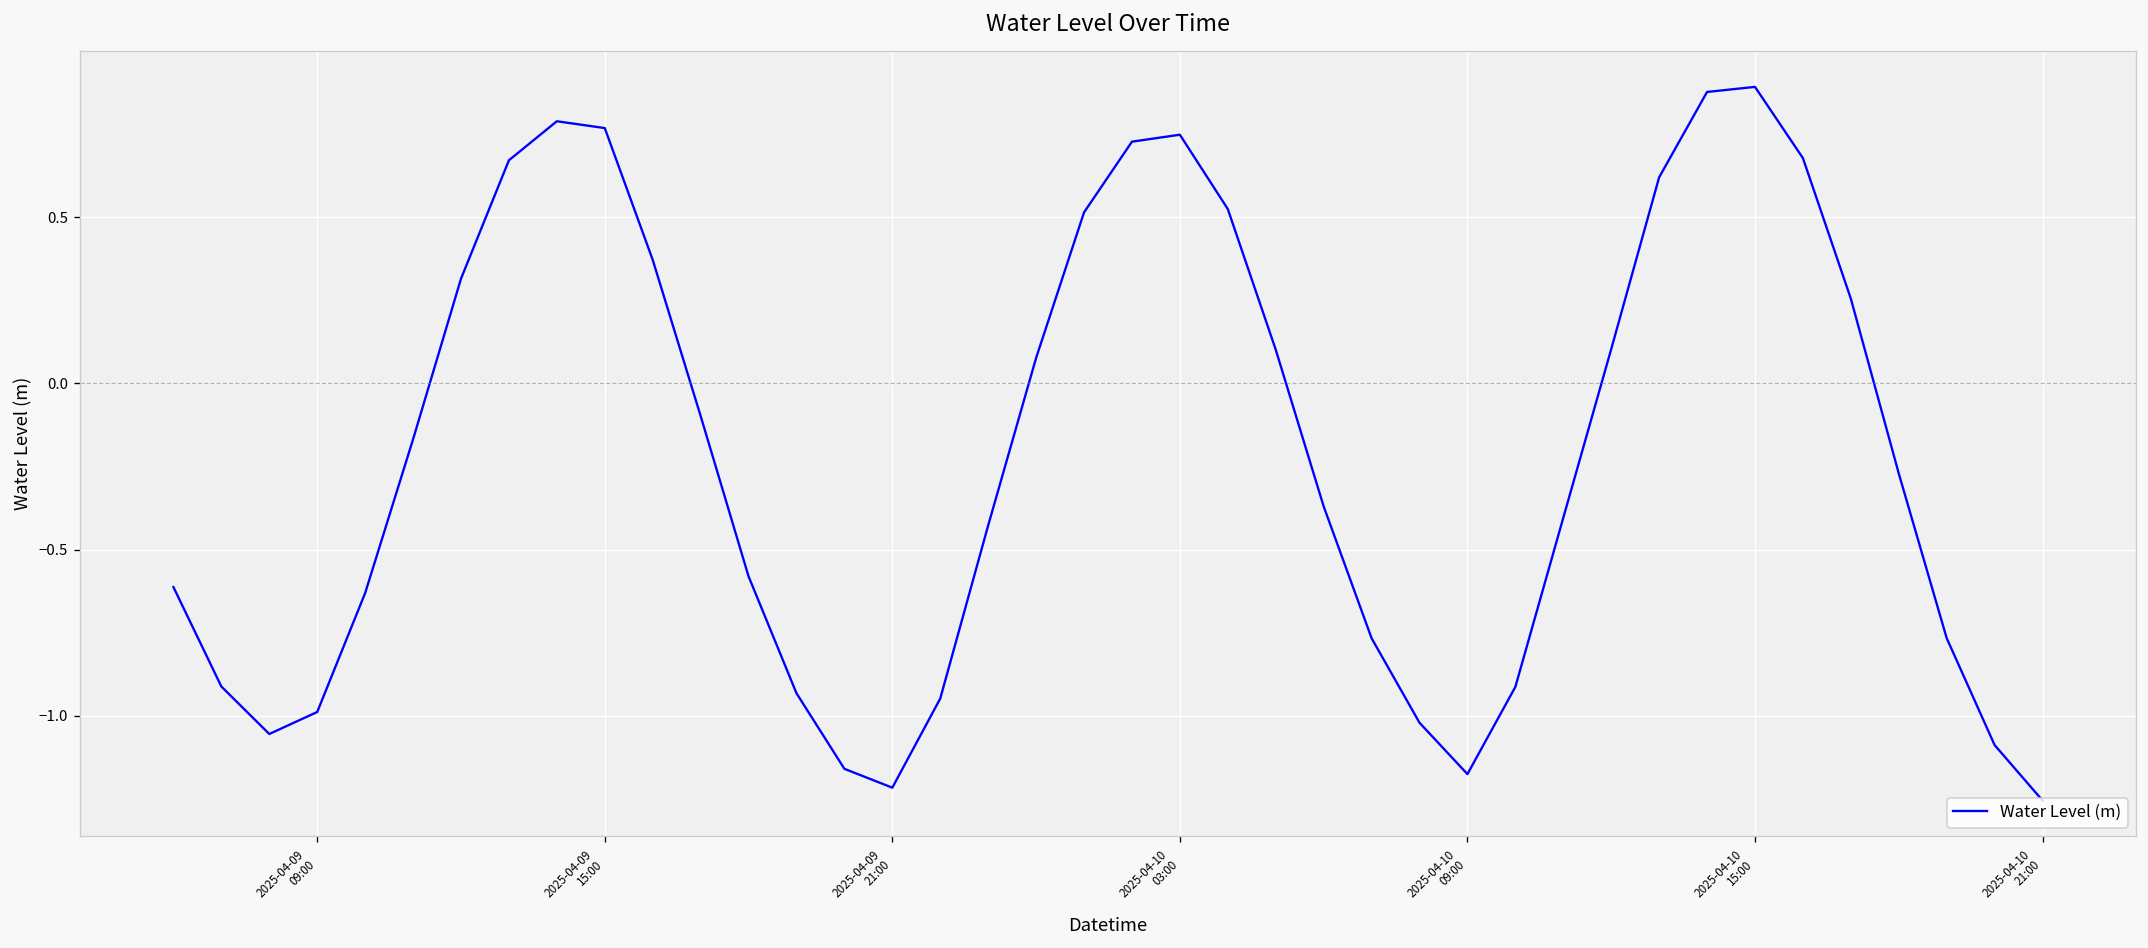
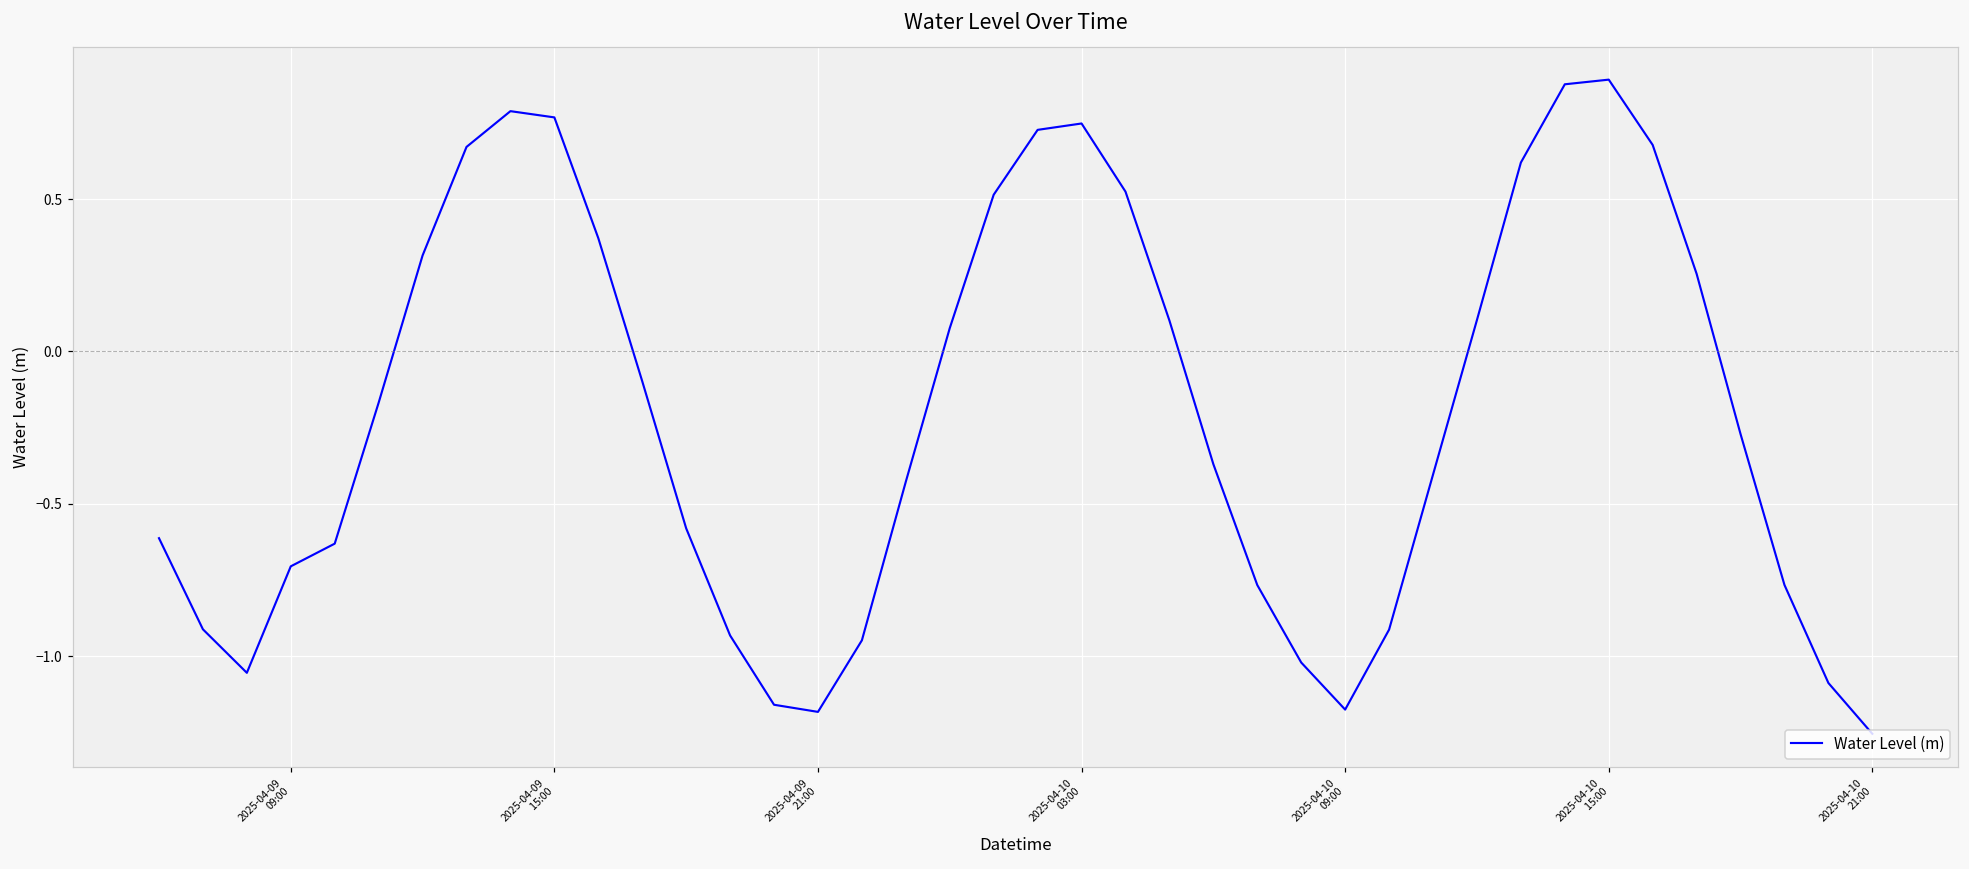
2025-04-09 09:00: -0.99 -> -0.71
2025-04-09 21:00: -1.22 -> -1.18
